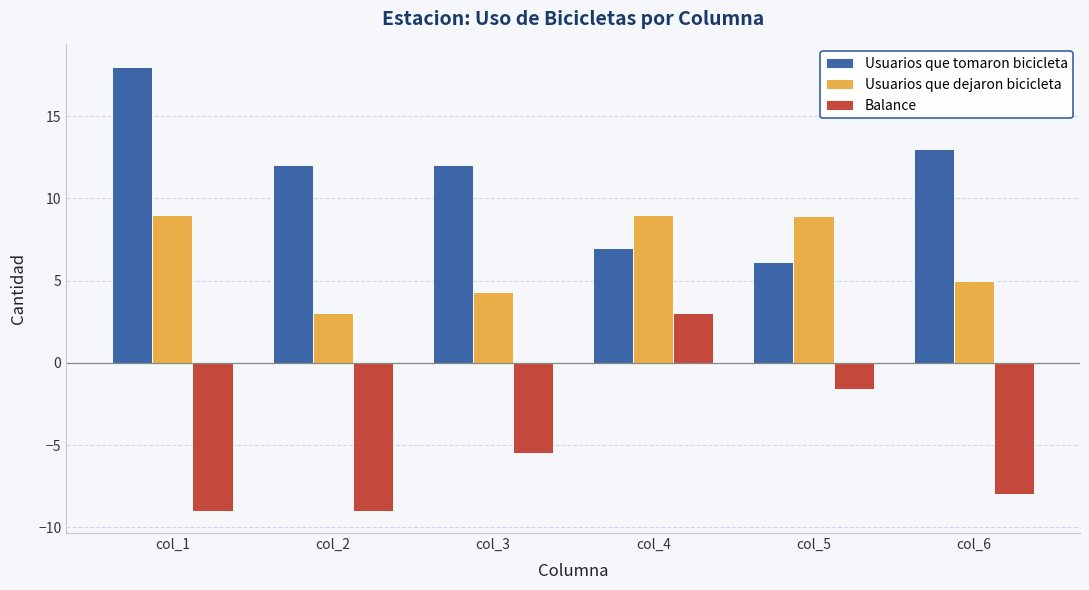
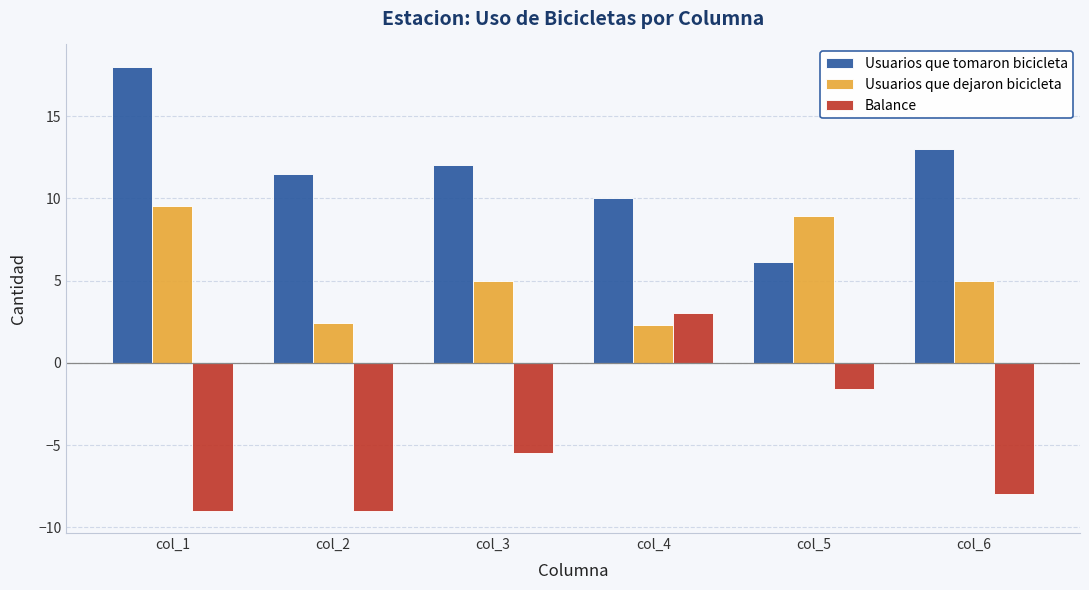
Usuarios que dejaron bicicleta, col_1: 9.0 -> 9.5
Usuarios que tomaron bicicleta, col_2: 12.0 -> 11.5
Usuarios que dejaron bicicleta, col_2: 3.0 -> 2.4
Usuarios que dejaron bicicleta, col_3: 4.3 -> 5.0
Usuarios que tomaron bicicleta, col_4: 7 -> 10
Usuarios que dejaron bicicleta, col_4: 9.0 -> 2.3
